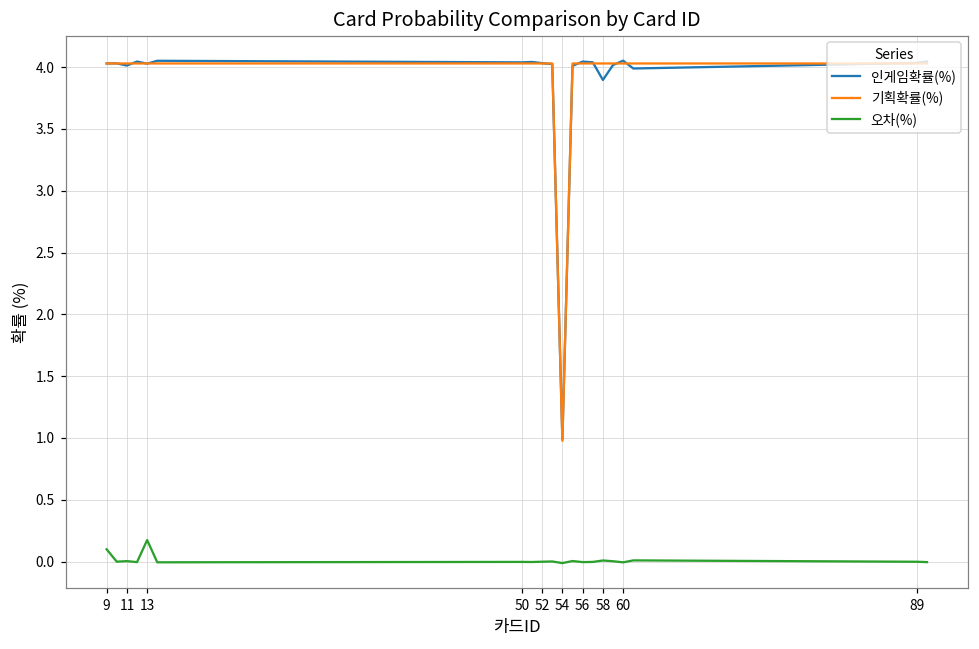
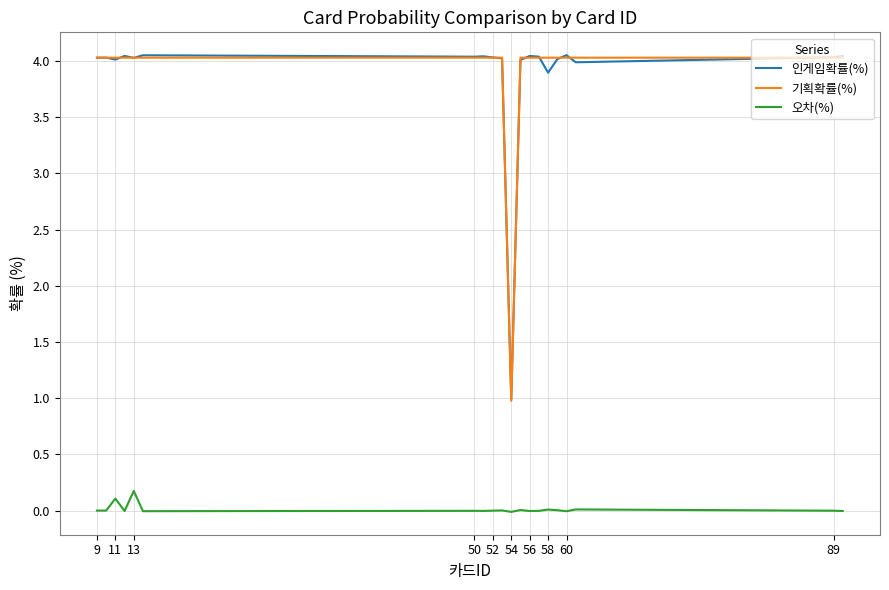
오차(%), 9: 0.1 -> 0.0
오차(%), 11: 0.00 -> 0.11
